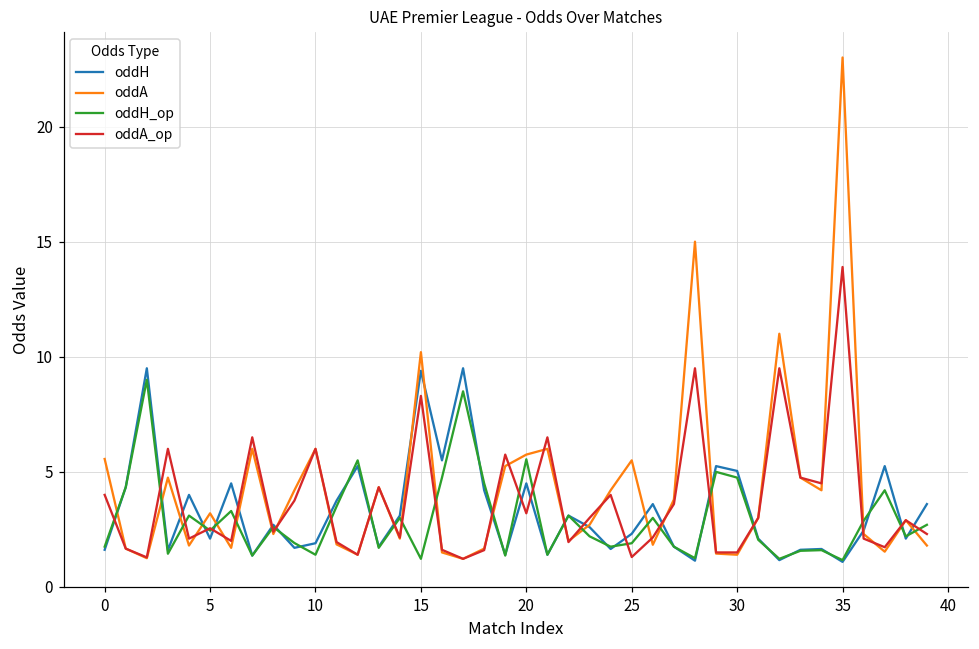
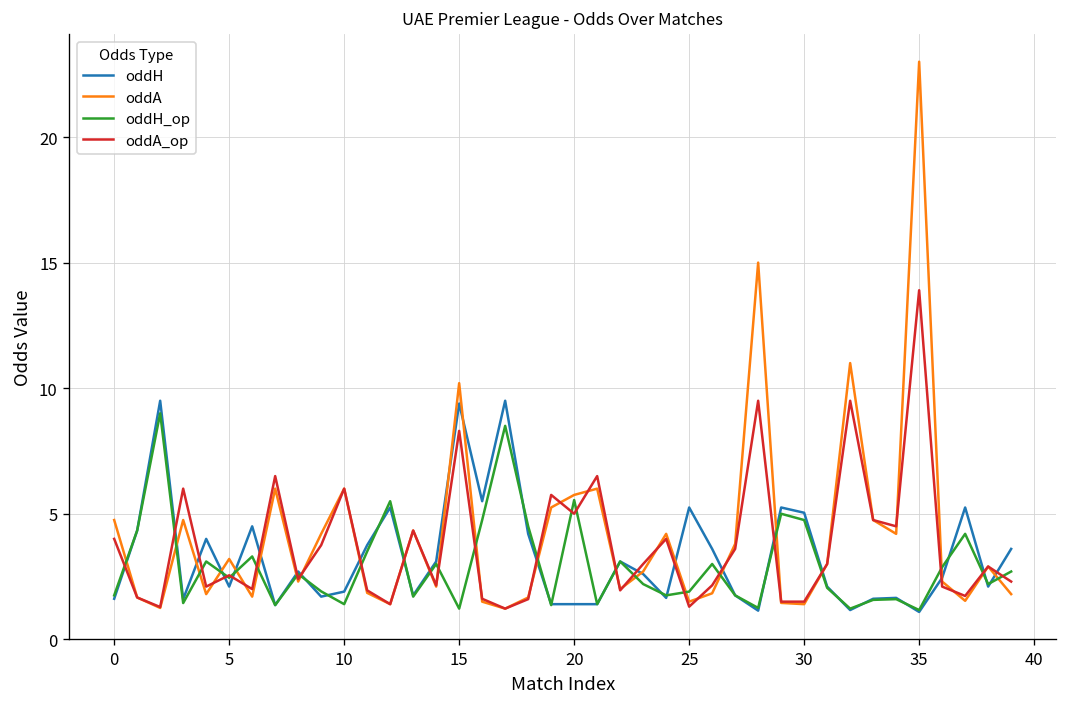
oddA, 0: 5.6 -> 4.8
oddH, 20: 4.5 -> 1.4
oddA_op, 20: 3.2 -> 5.0
oddH, 25: 2.3 -> 5.3
oddA, 25: 5.5 -> 1.5
